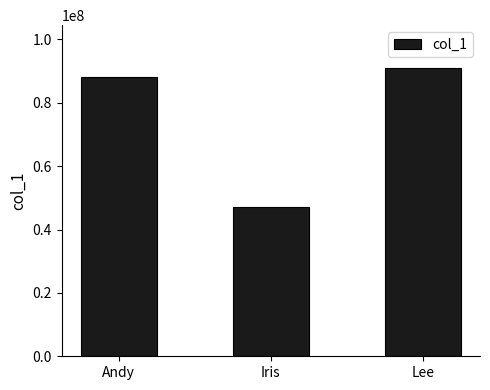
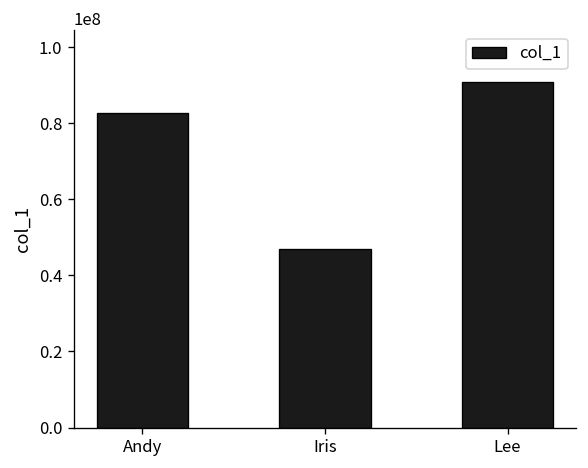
Andy: 88000000 -> 83000000
